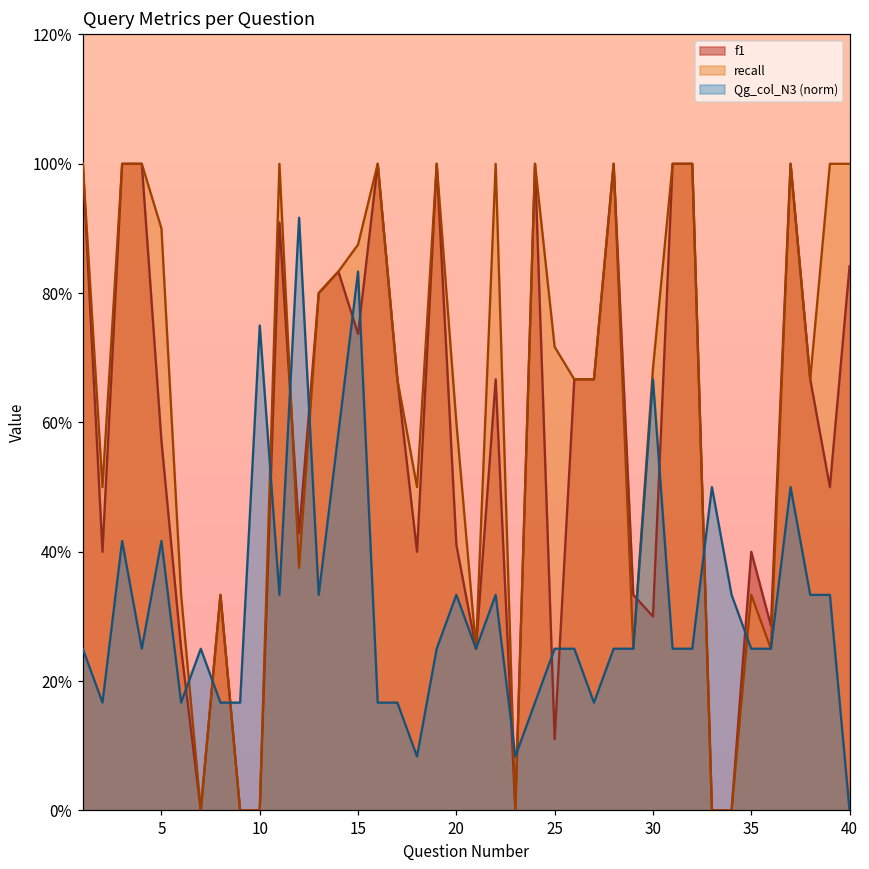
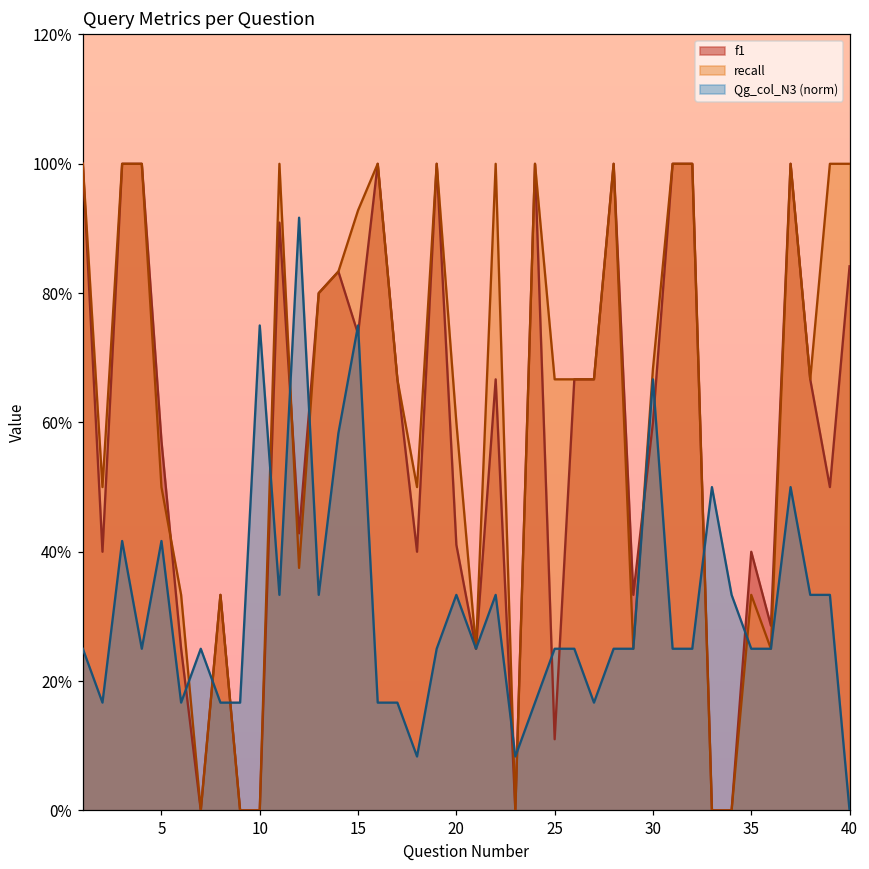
recall, 5: 90% -> 50%
recall, 15: 88% -> 93%
Qg_col_N3 (norm), 15: 83% -> 75%
recall, 25: 72% -> 67%
f1, 30: 30% -> 60%
